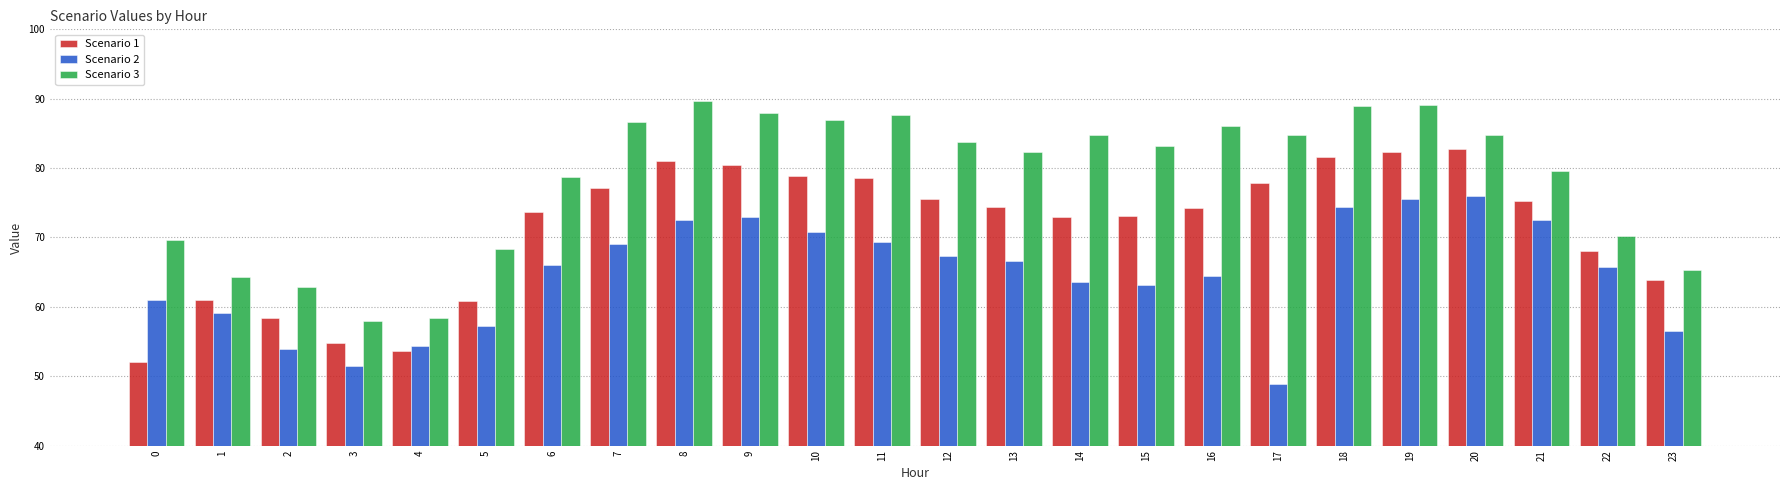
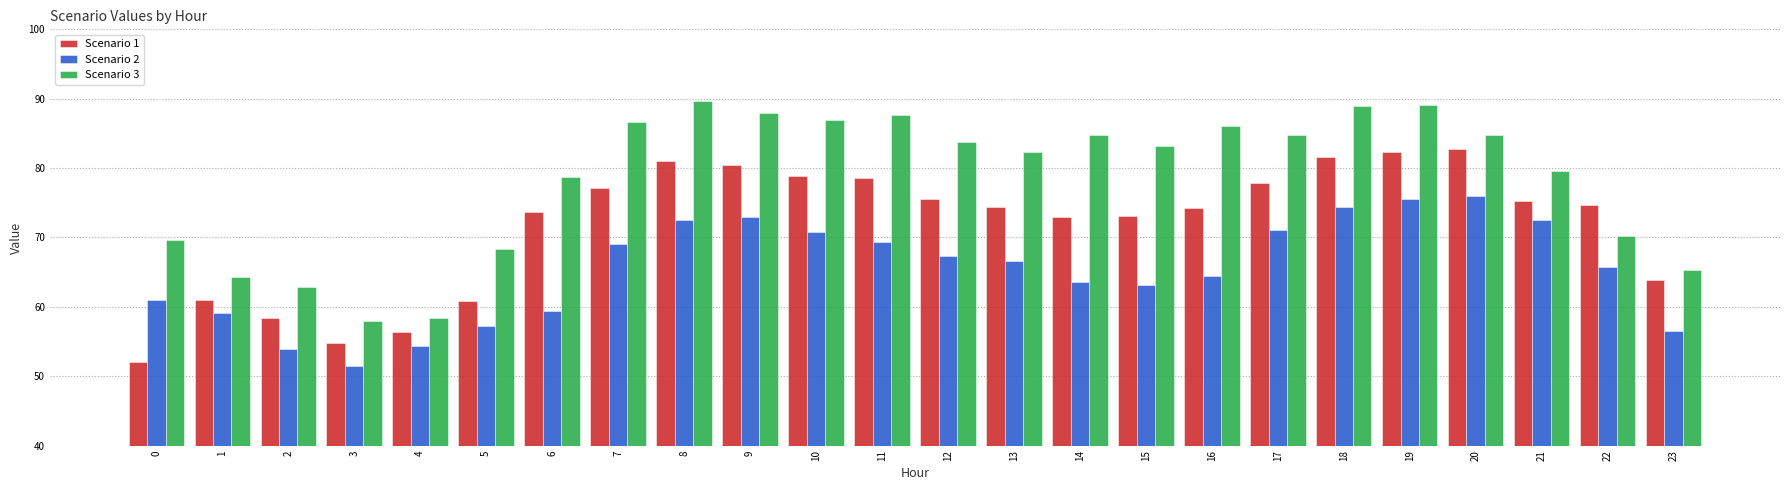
Scenario 1, 4: 54 -> 56
Scenario 2, 6: 66 -> 59
Scenario 2, 17: 49 -> 71
Scenario 1, 22: 68 -> 75
